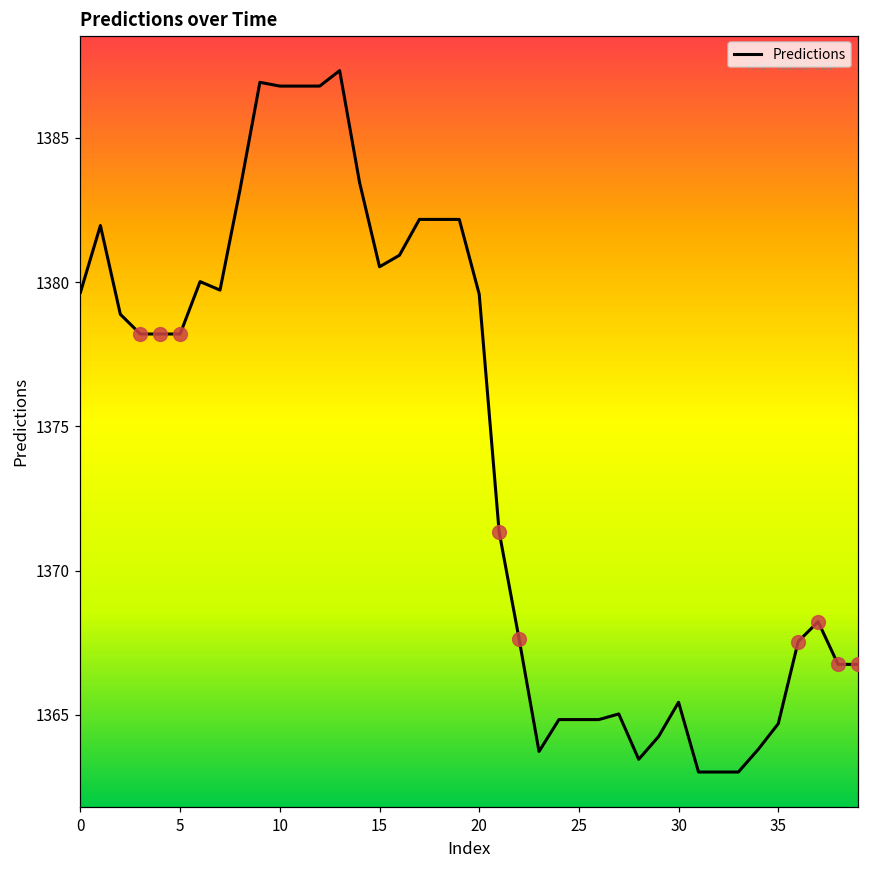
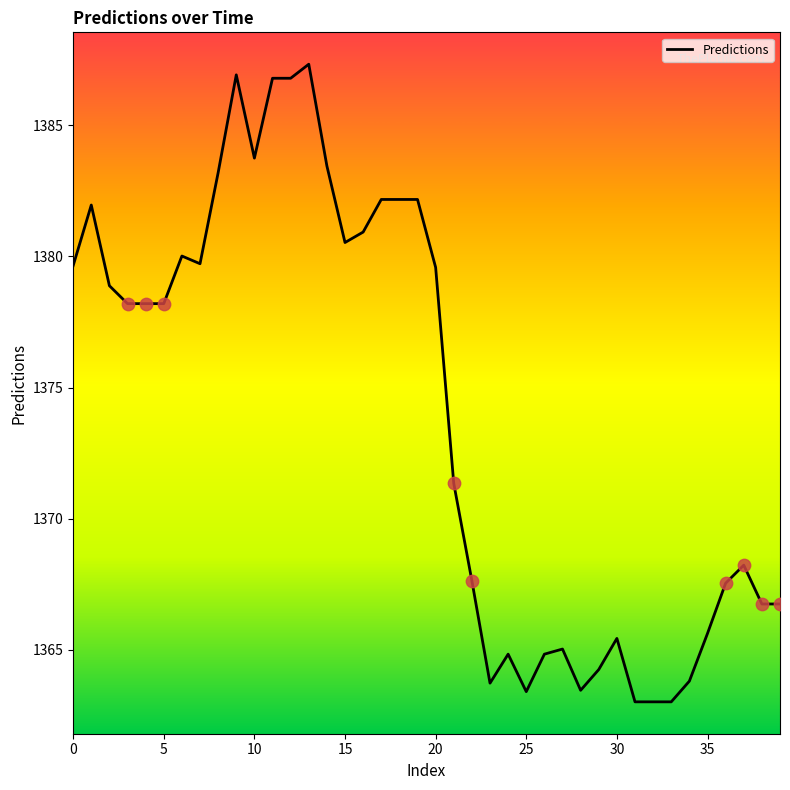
Predictions, 10: 1386.8 -> 1383.7
Predictions, 25: 1364.8 -> 1363.4
Predictions, 35: 1364.7 -> 1365.6
